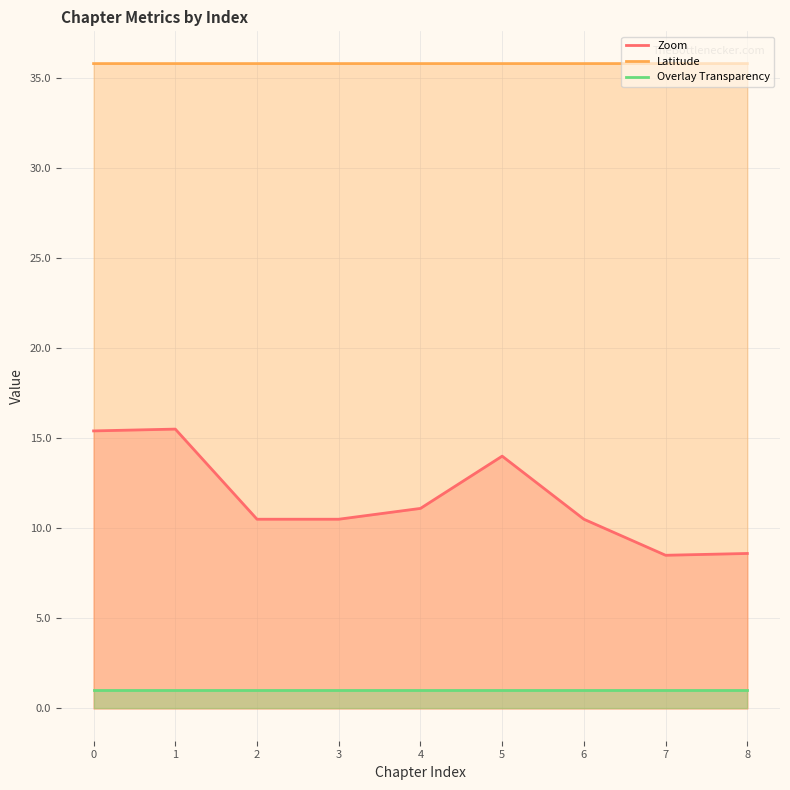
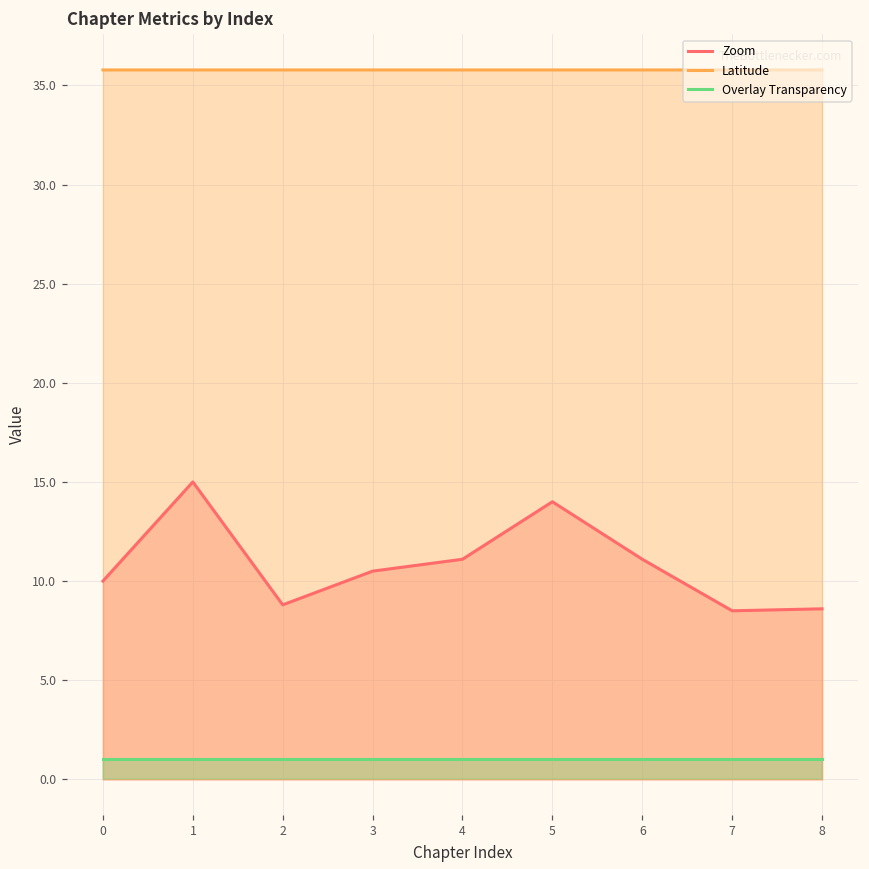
Zoom, 0: 15.4 -> 10.0
Zoom, 1: 15.5 -> 15.0
Zoom, 2: 10.5 -> 8.8
Zoom, 6: 10.5 -> 11.1
